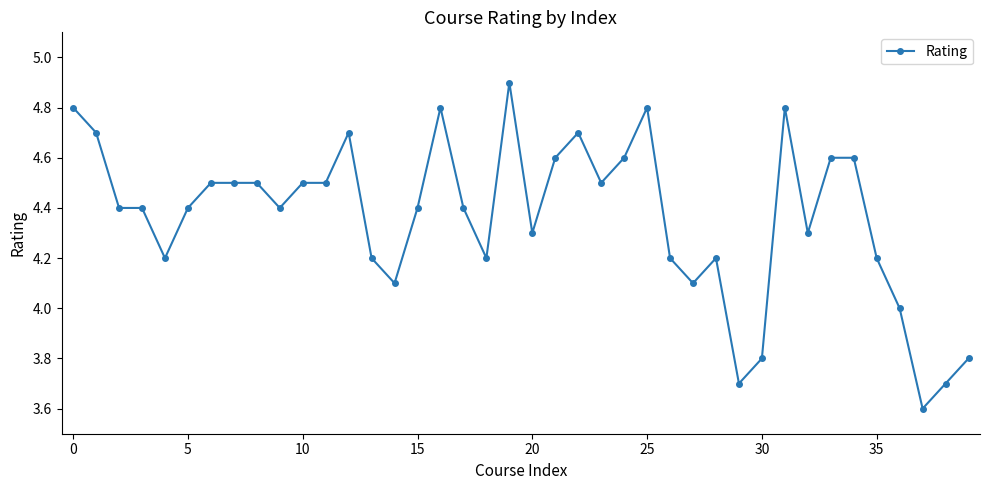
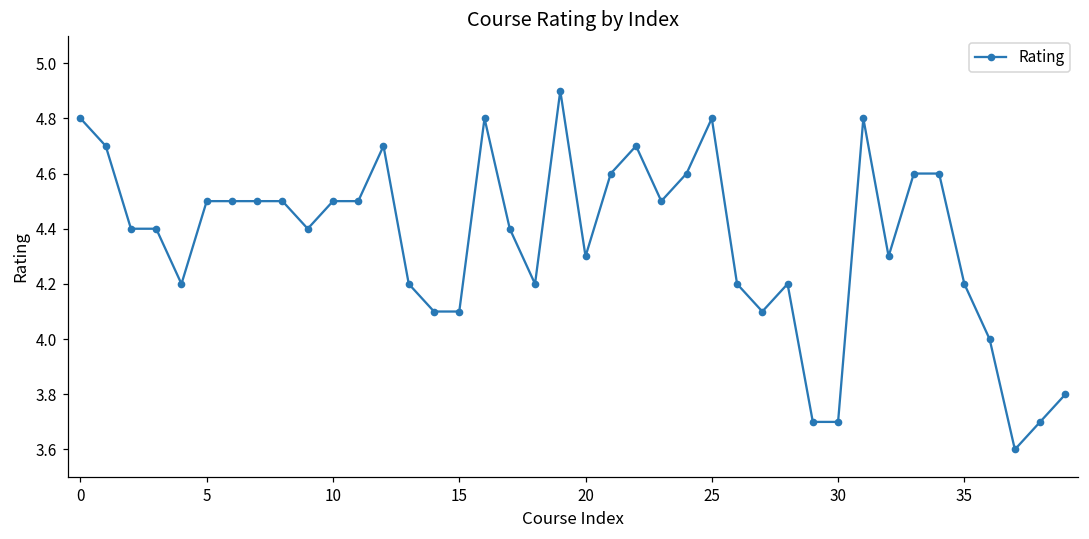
5: 4.4 -> 4.5
15: 4.4 -> 4.1
30: 3.8 -> 3.7
